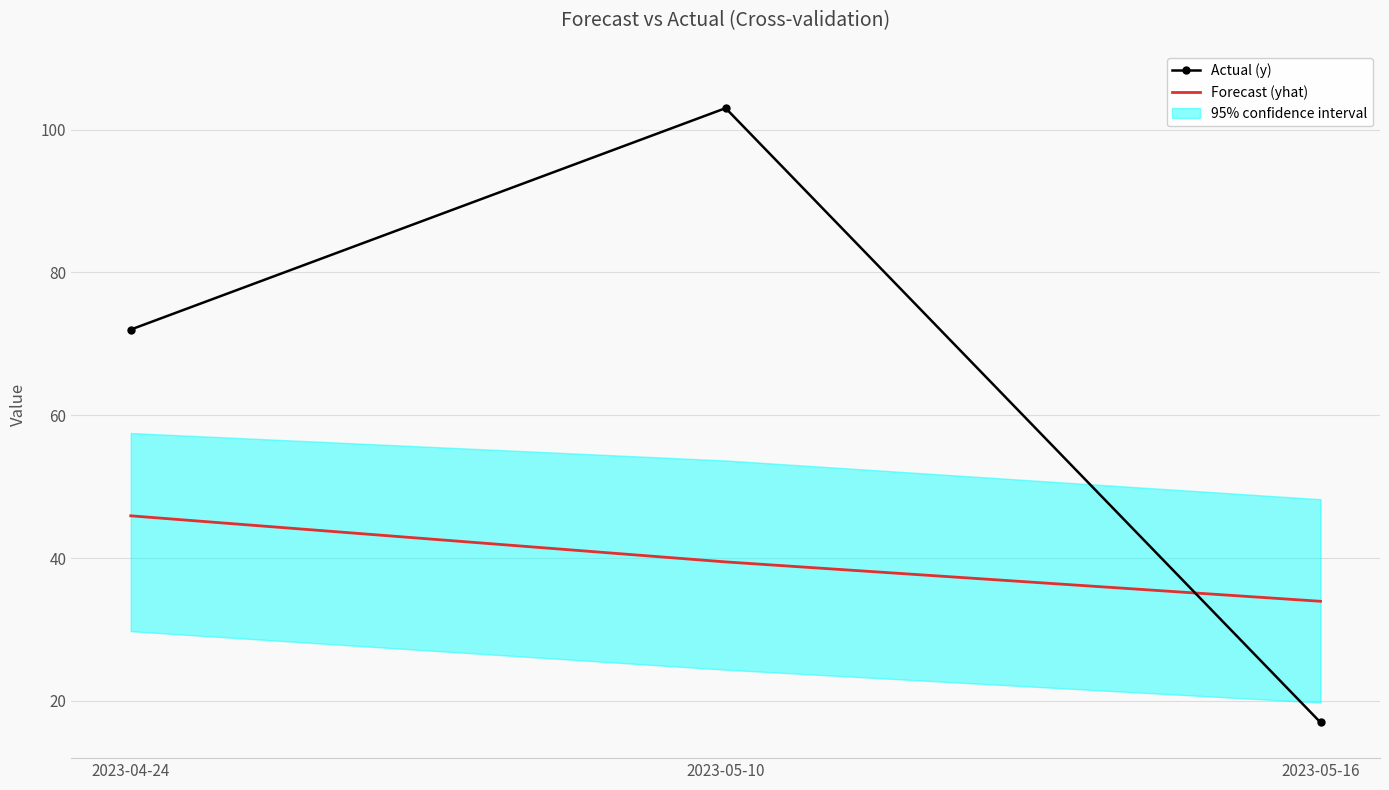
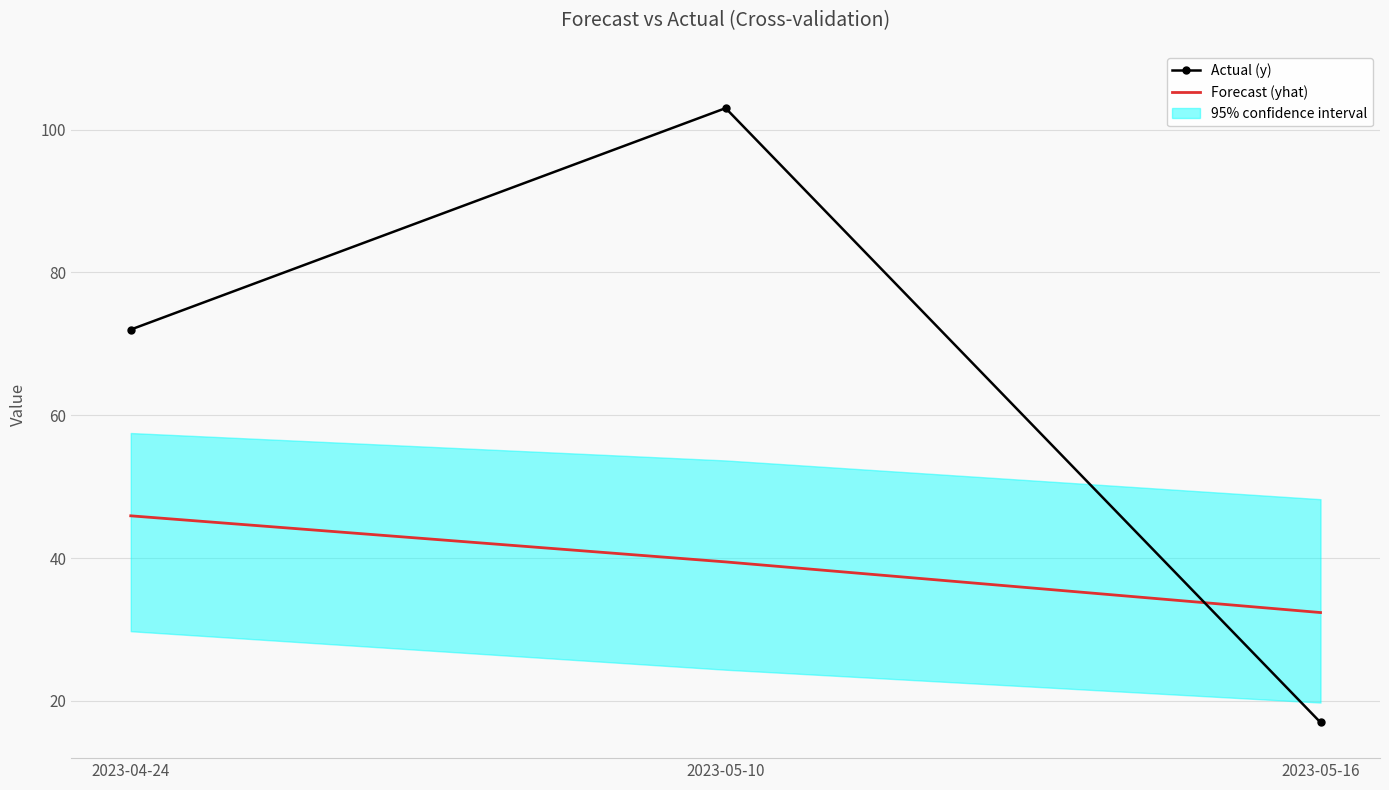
Forecast (yhat), 2023-05-16: 34 -> 32
